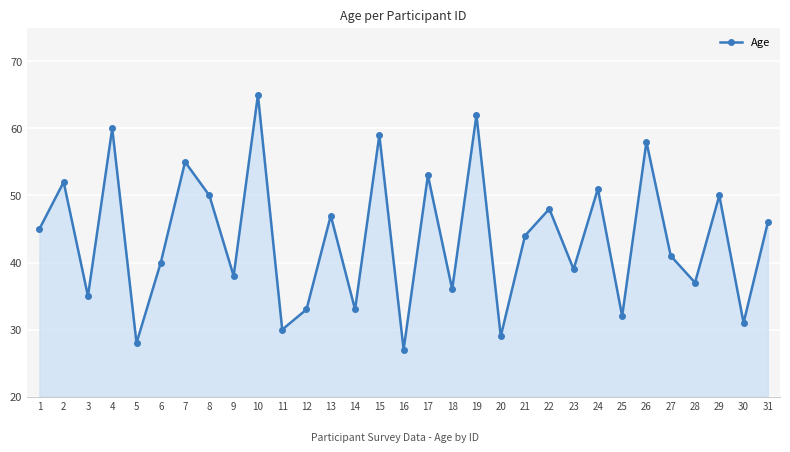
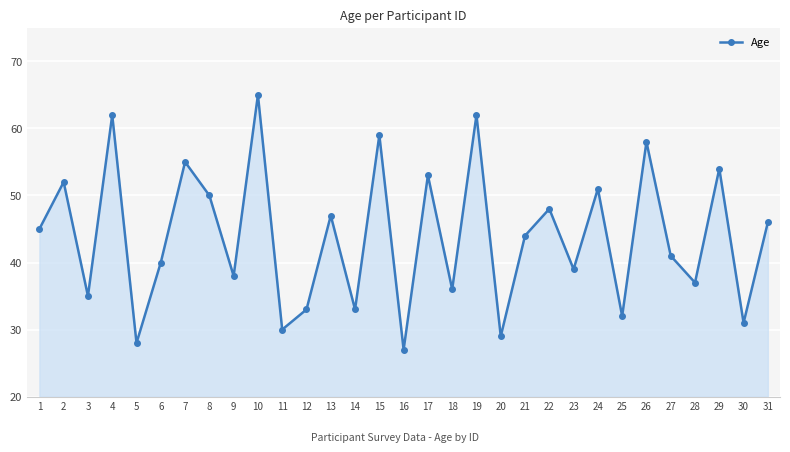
4: 60 -> 62
29: 50 -> 54
